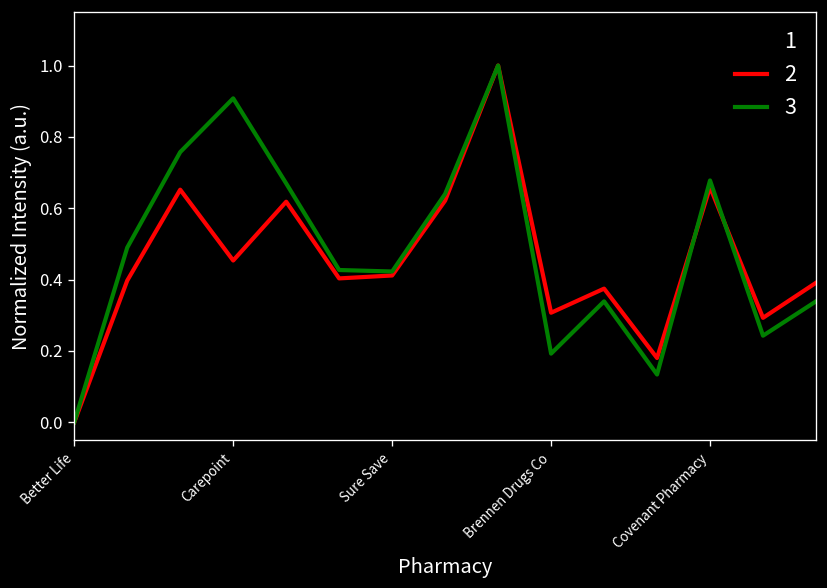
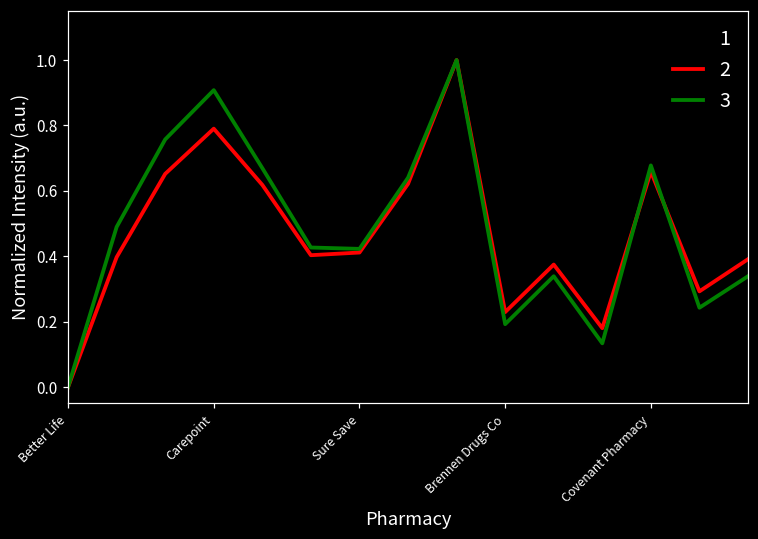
2, Carepoint: 0.45 -> 0.79
2, Brennen Drugs Co: 0.31 -> 0.23
